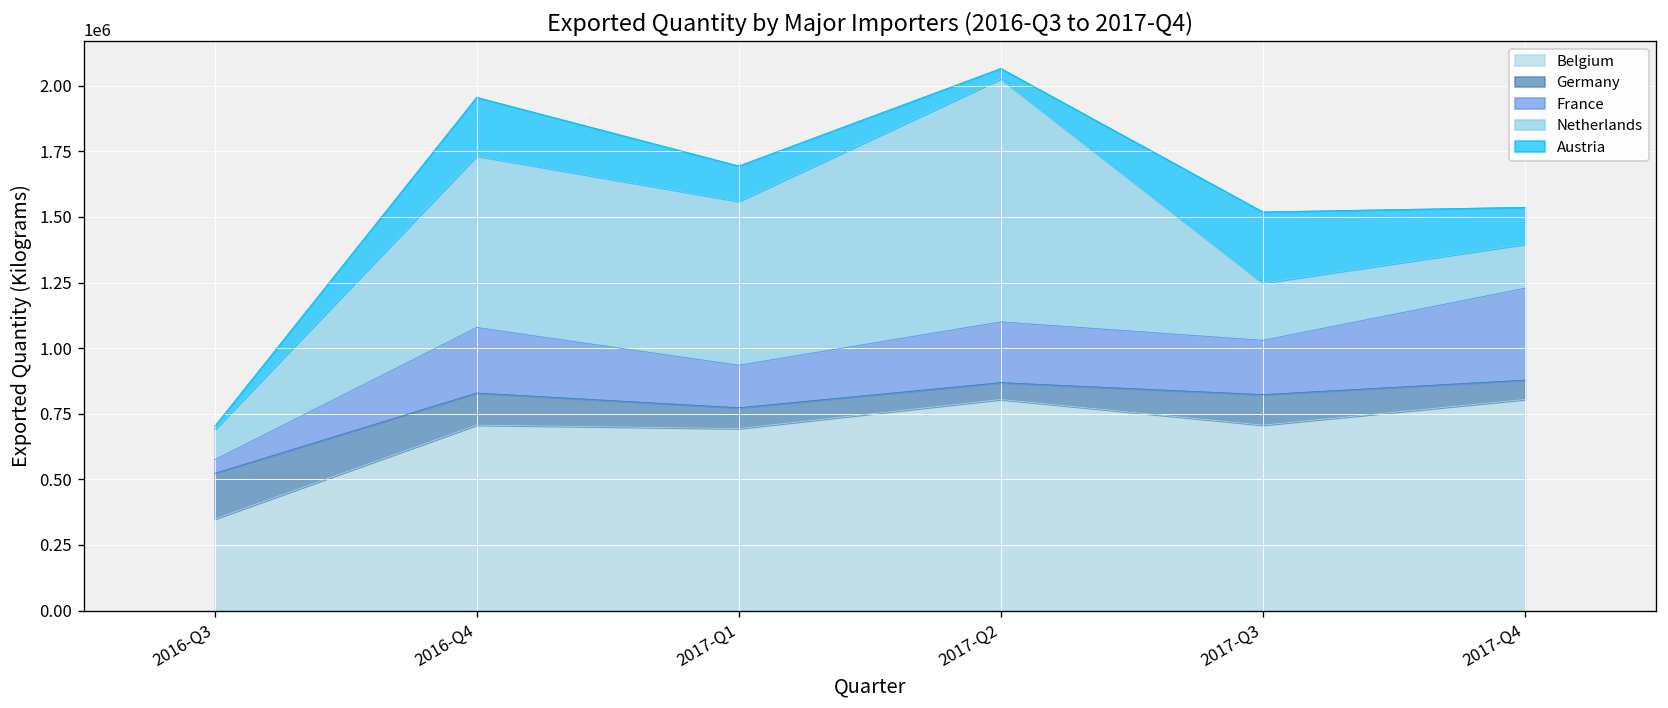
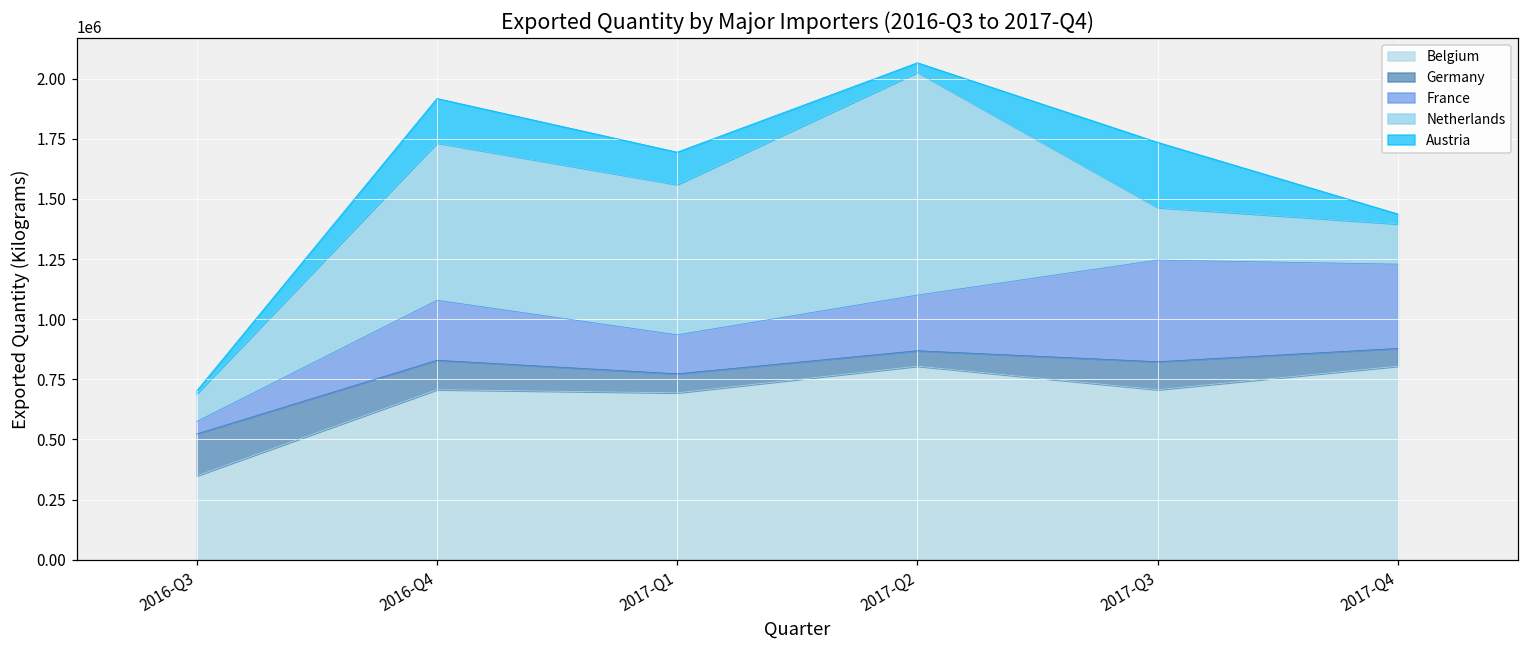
Austria, 2016-Q4: 220000 -> 180000
France, 2017-Q3: 210000 -> 420000
Austria, 2017-Q4: 140000 -> 40000
